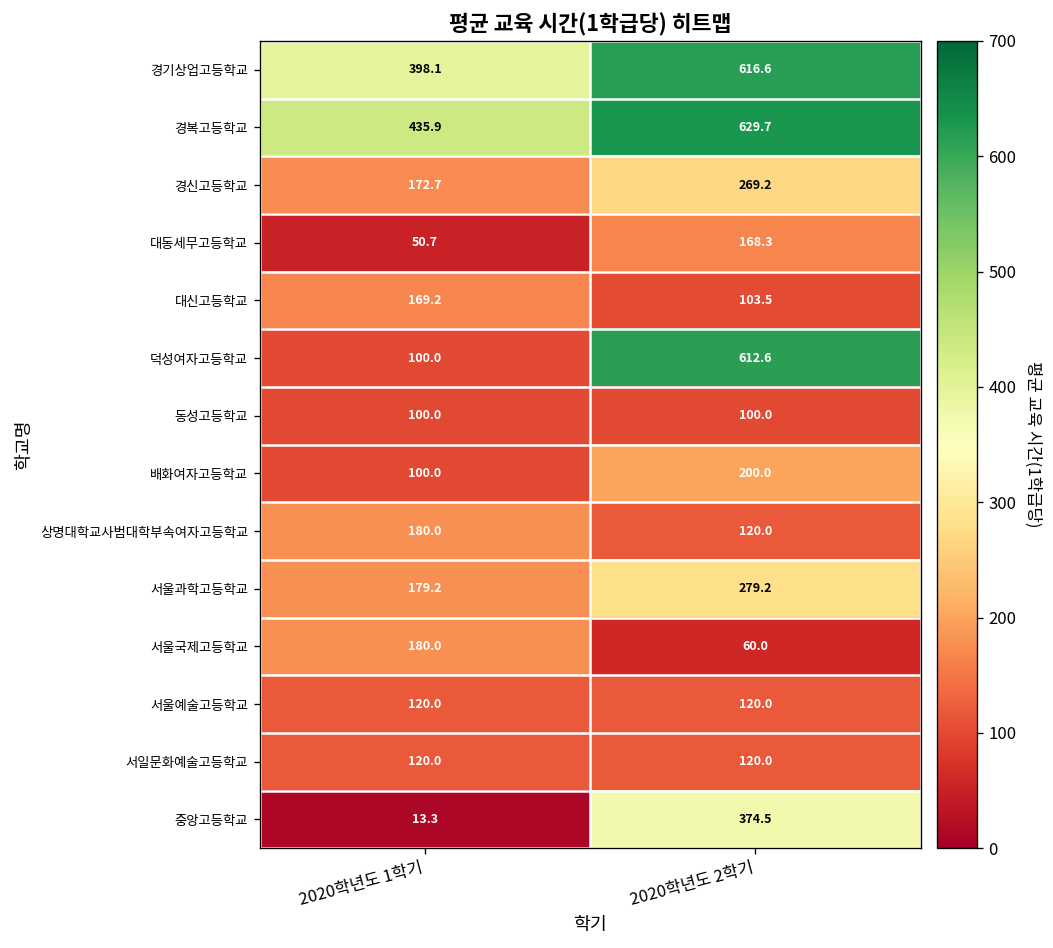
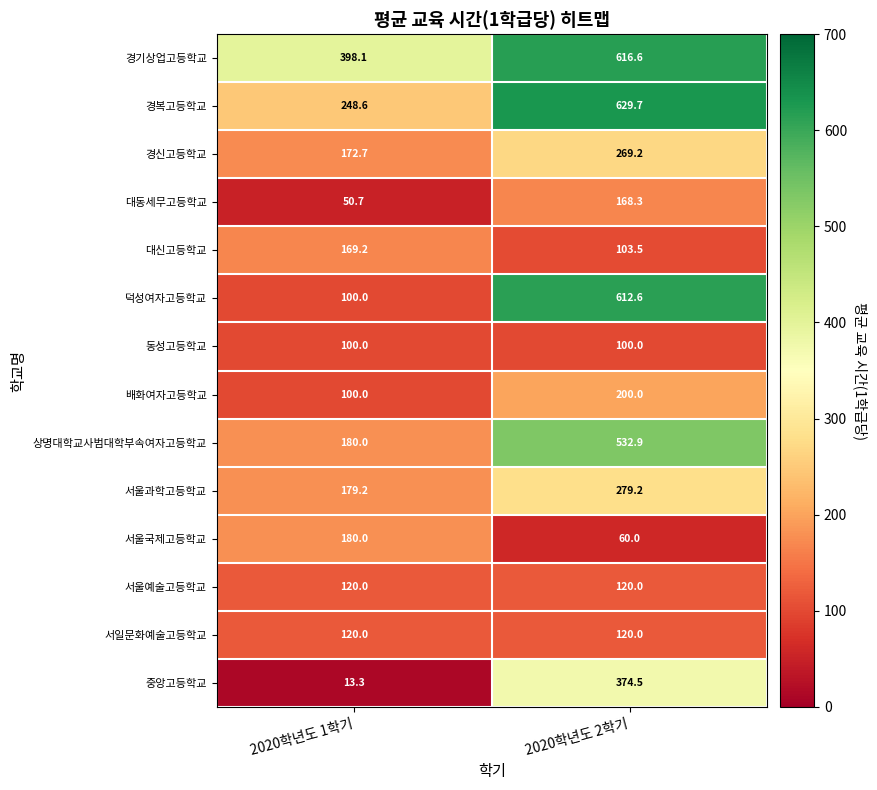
경복고등학교, 2020학년도 1학기: 435.9 -> 248.6
상명대학교사범대학부속여자고등학교, 2020학년도 2학기: 120.0 -> 532.9
